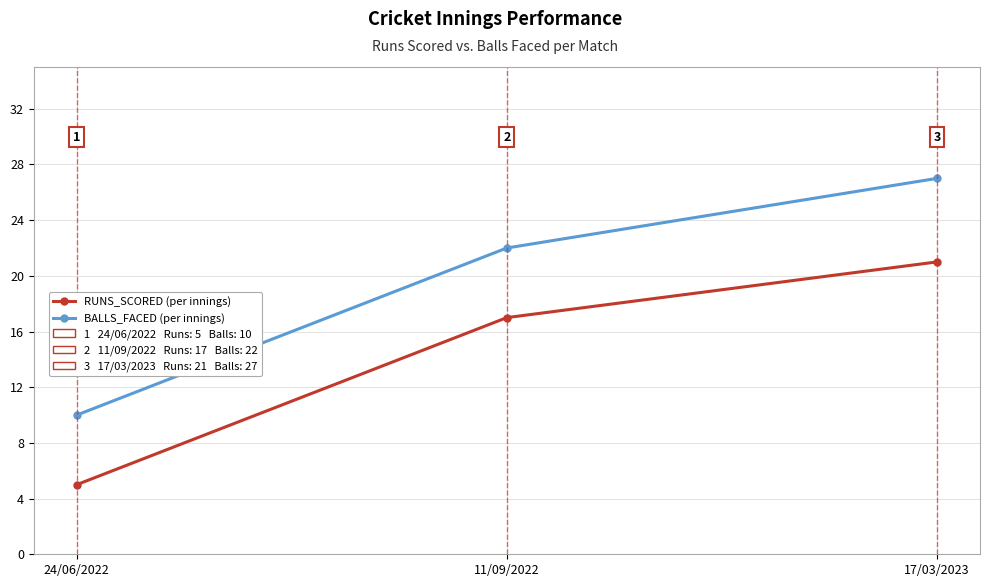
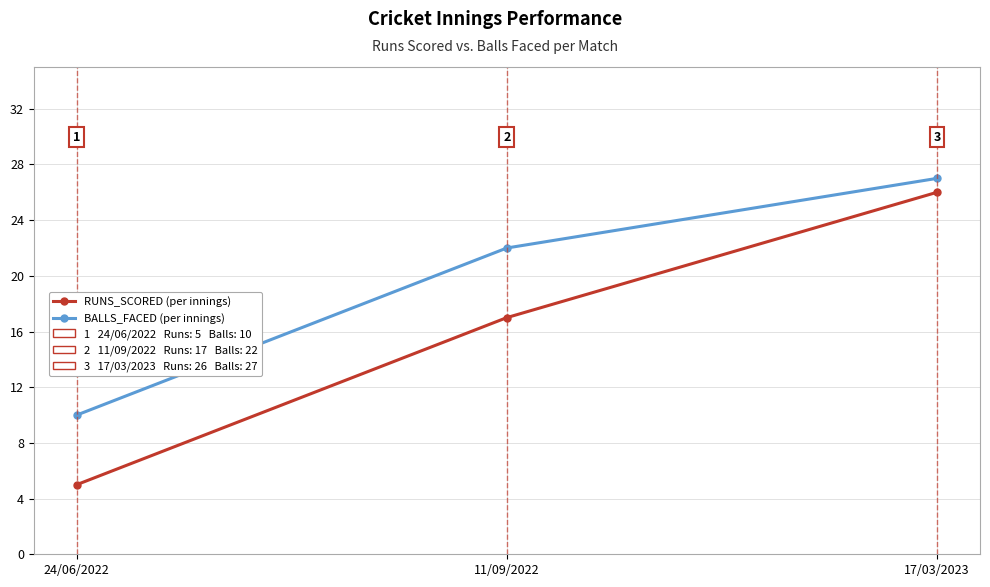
RUNS_SCORED (per innings), 17/03/2023: 21 -> 26
